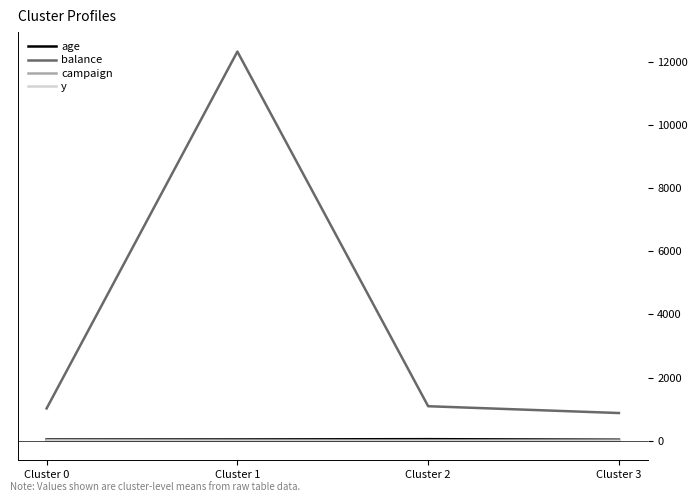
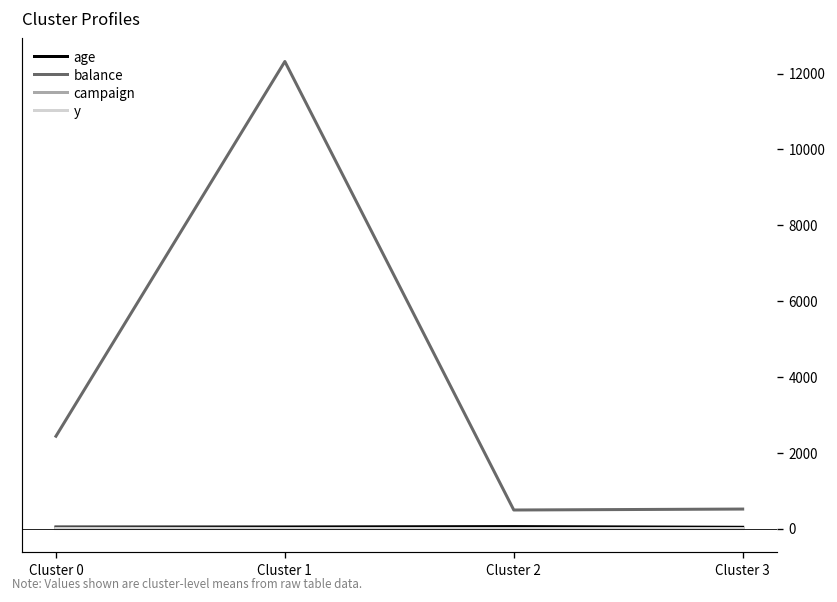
balance, Cluster 0: 1000 -> 2400
balance, Cluster 2: 1100 -> 500
balance, Cluster 3: 900 -> 500
